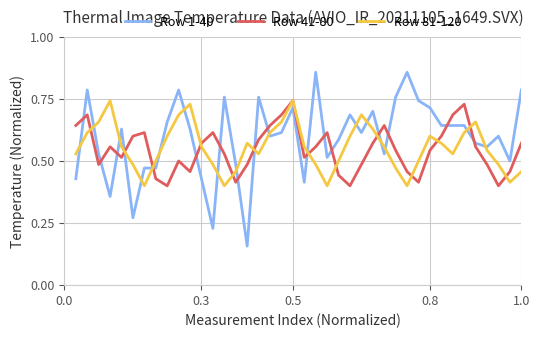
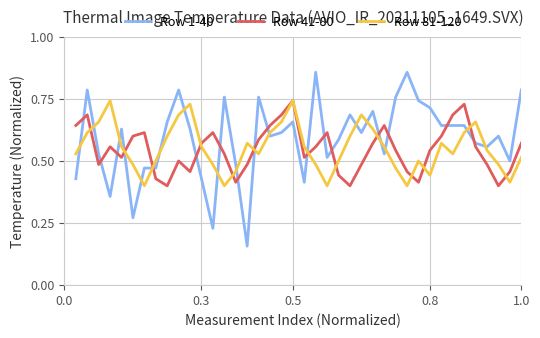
Row 1-40, 0.5: 0.71 -> 0.66
Row 81-120, 0.8: 0.60 -> 0.44
Row 81-120, 1.0: 0.46 -> 0.51
